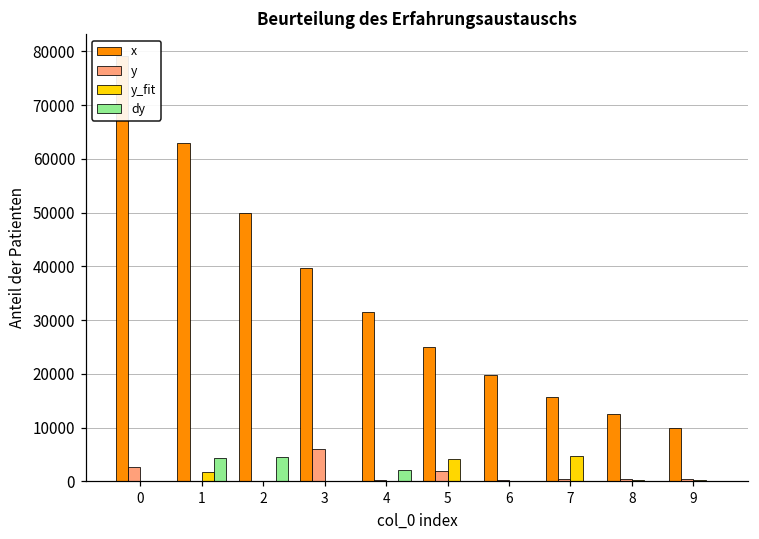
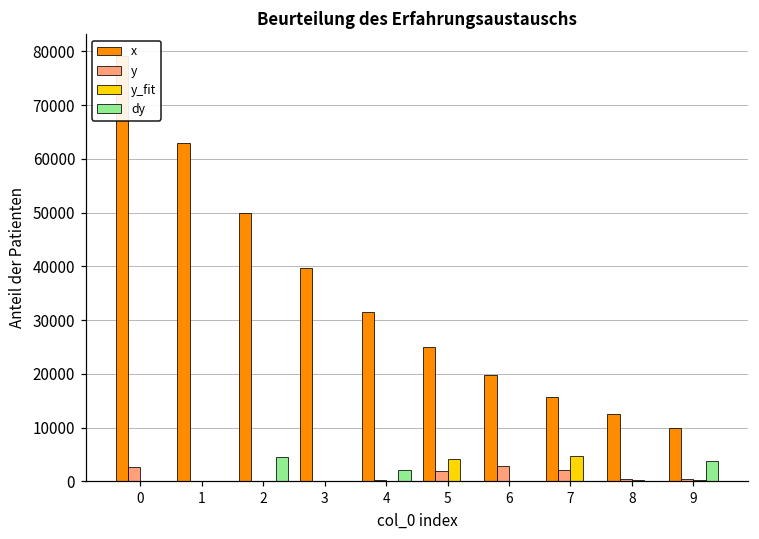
y_fit, 1: 2000 -> 0
dy, 1: 4000 -> 0
y, 3: 6000 -> 0
y, 6: 0 -> 3000
y, 7: 0 -> 2000
dy, 9: 0 -> 4000
